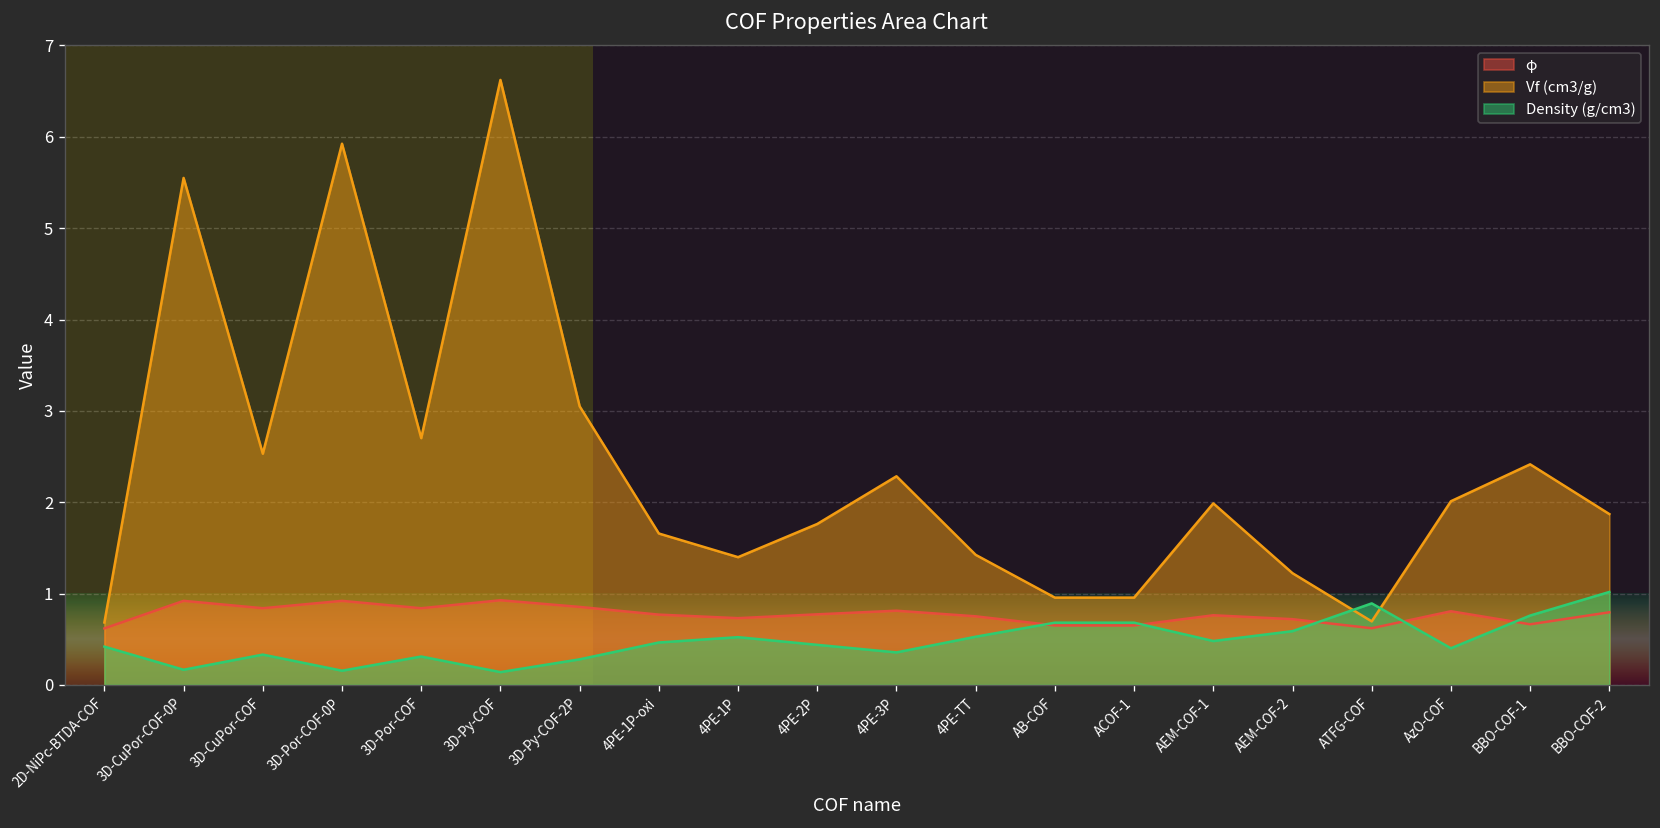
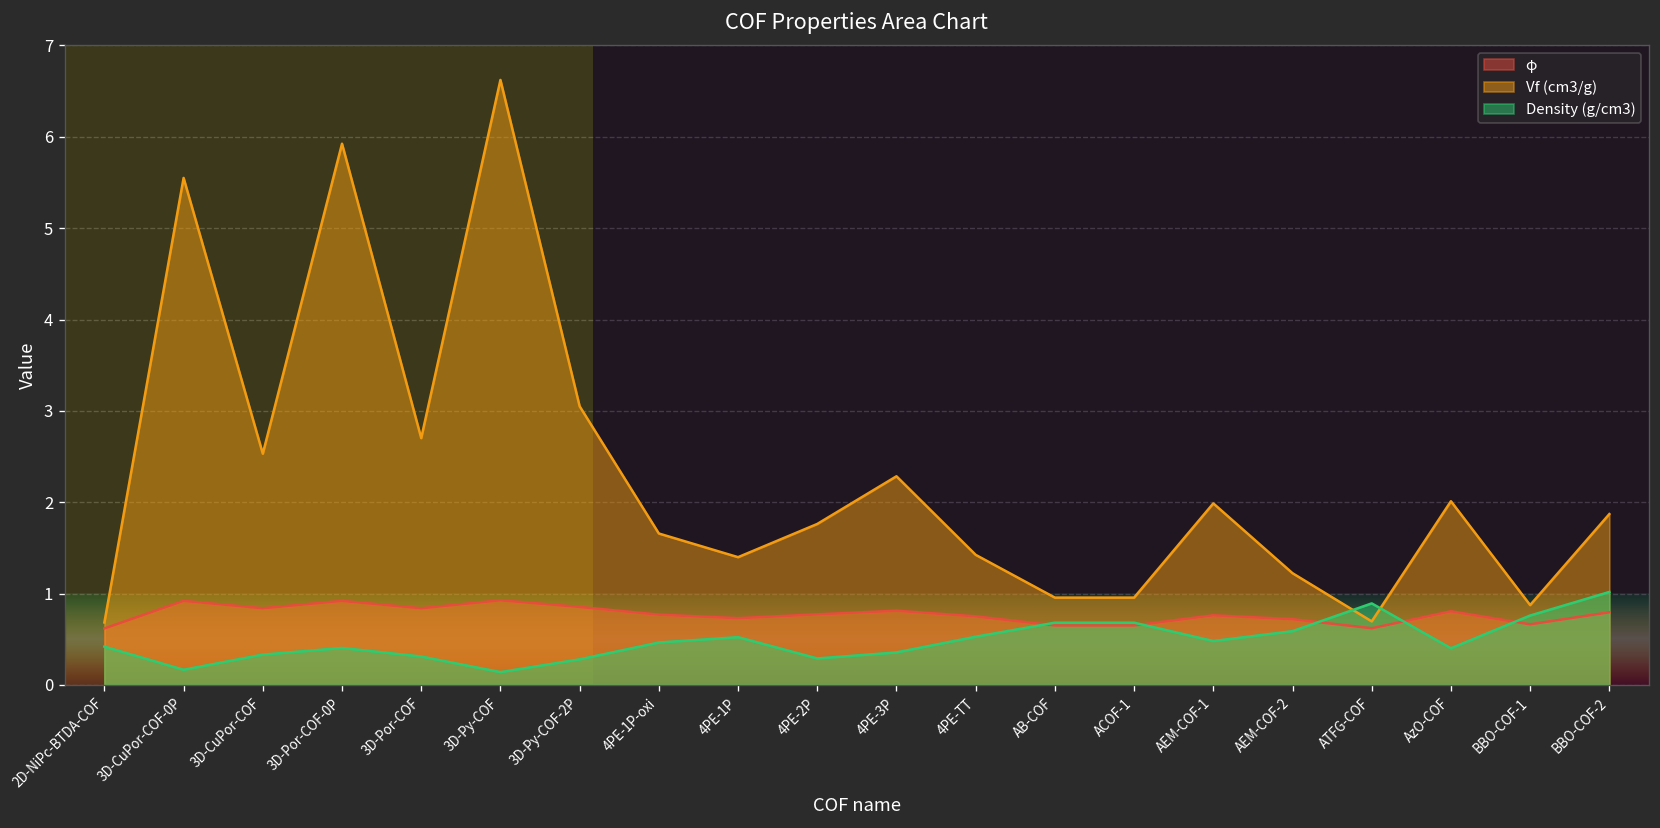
Density (g/cm3), 3D-Por-COF-0P: 0.2 -> 0.4
Density (g/cm3), 4PE-2P: 0.4 -> 0.3
Vf (cm3/g), BBO-COF-1: 2.4 -> 0.9
